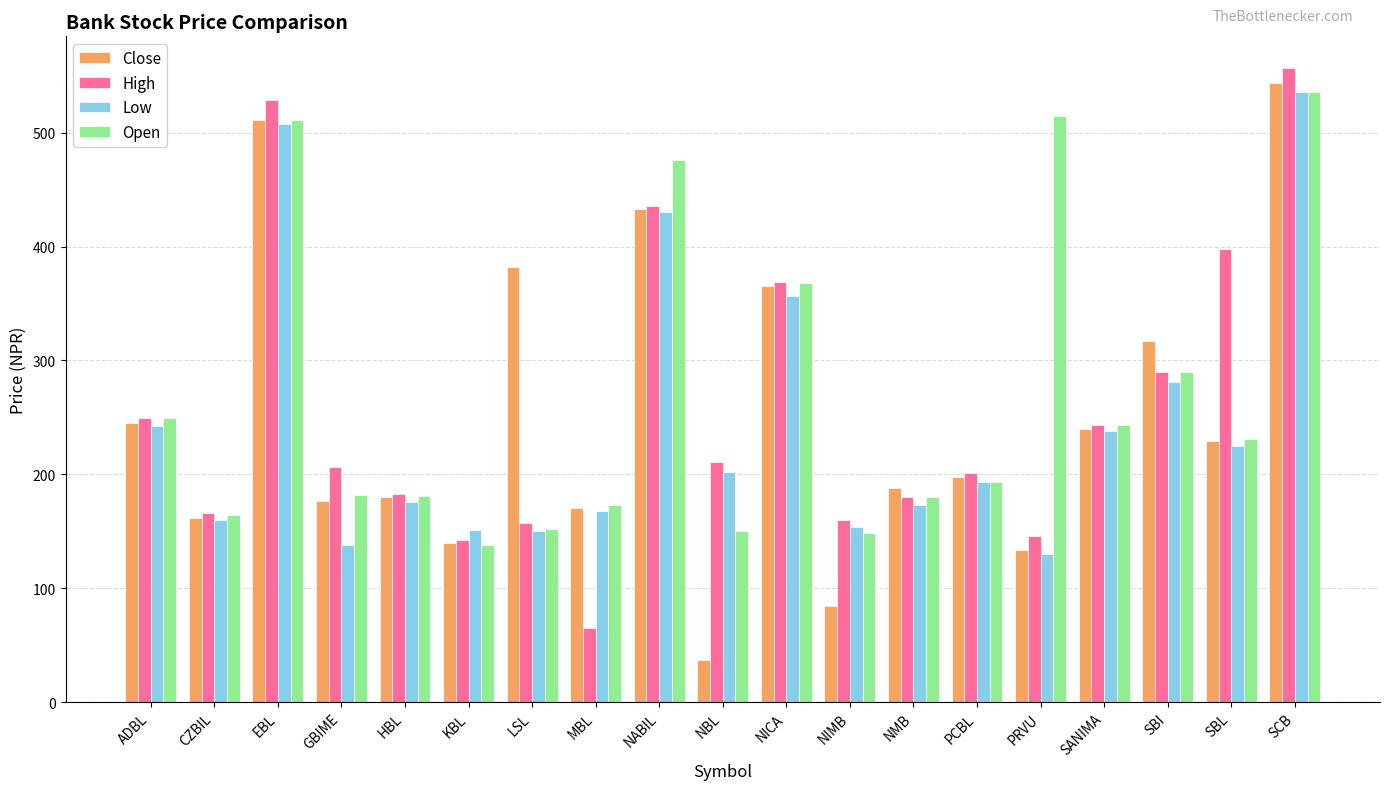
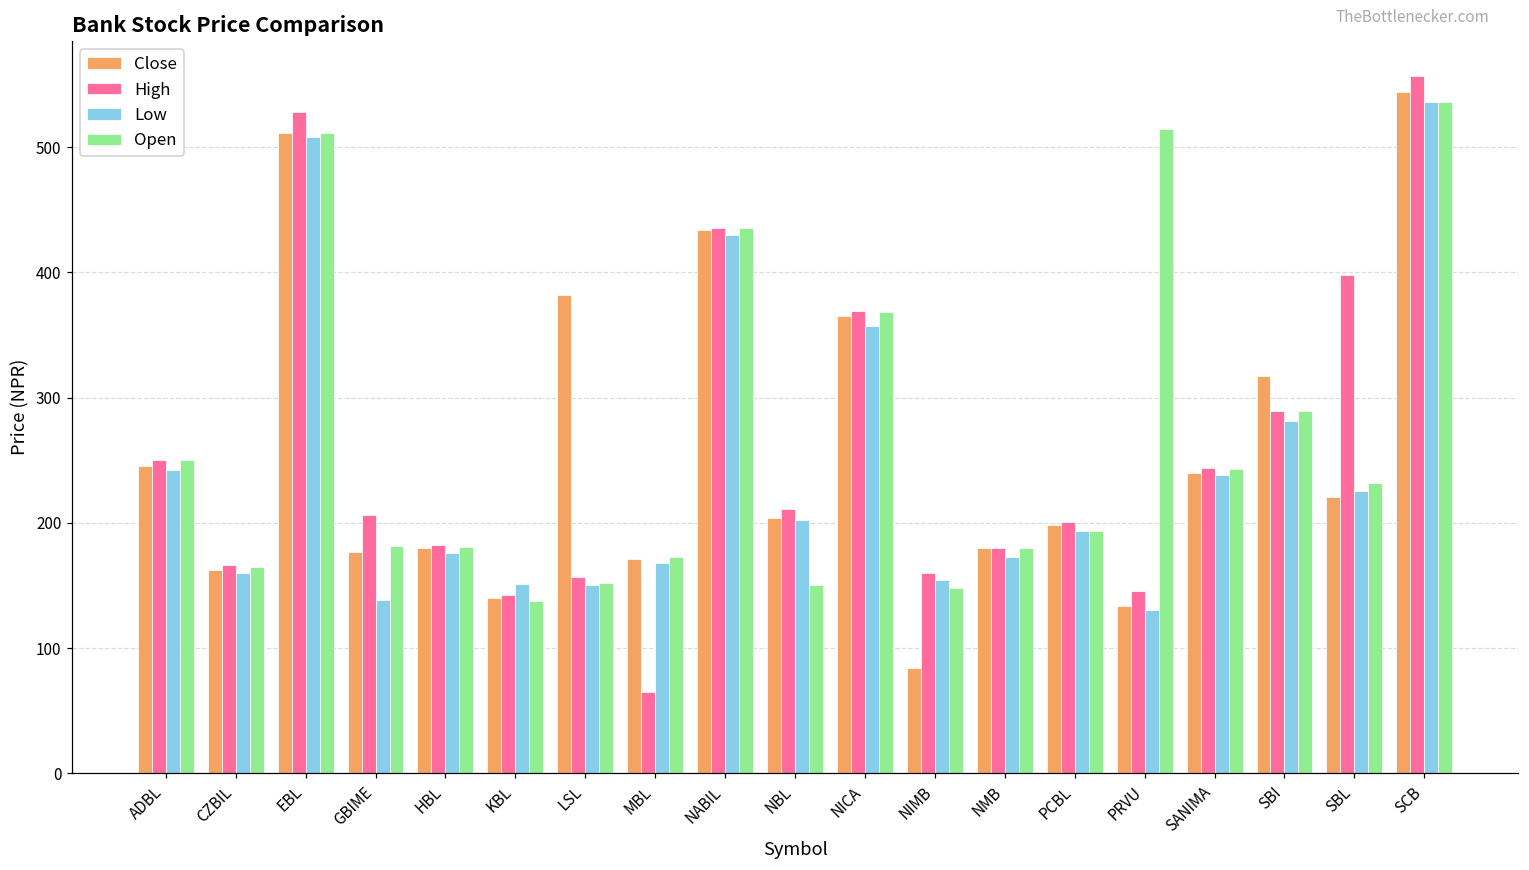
Open, NABIL: 476 -> 436
Close, NBL: 37 -> 204
Close, NMB: 188 -> 180
Close, SBL: 229 -> 221
